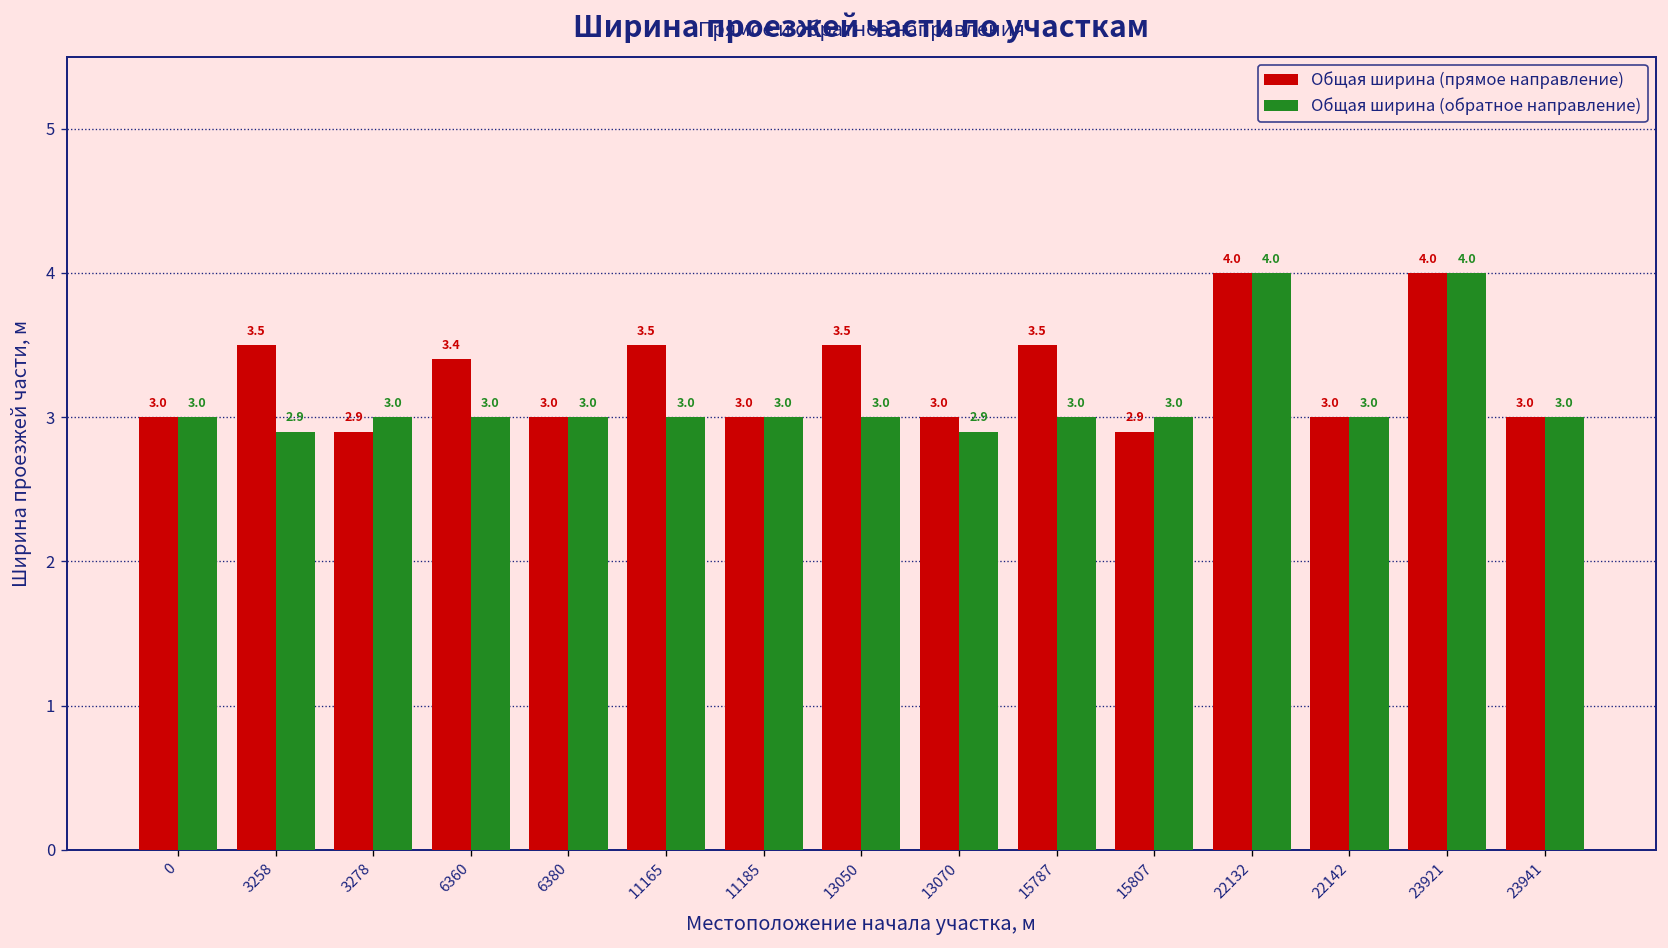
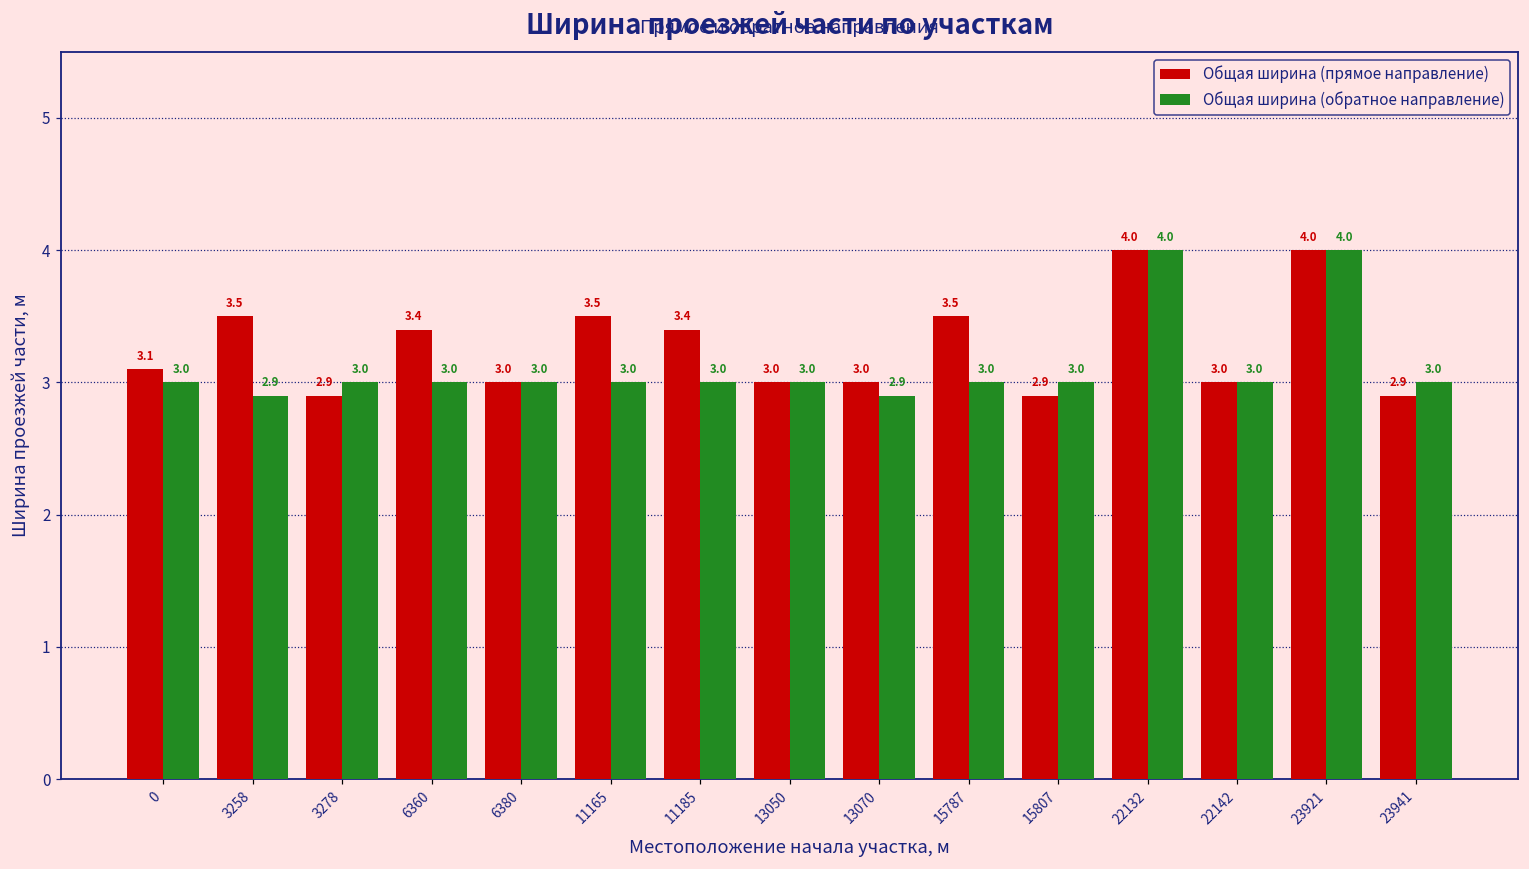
Общая ширина (прямое направление), 0: 3.0 -> 3.1
Общая ширина (прямое направление), 11185: 3.0 -> 3.4
Общая ширина (прямое направление), 13050: 3.5 -> 3.0
Общая ширина (прямое направление), 23941: 3.0 -> 2.9
